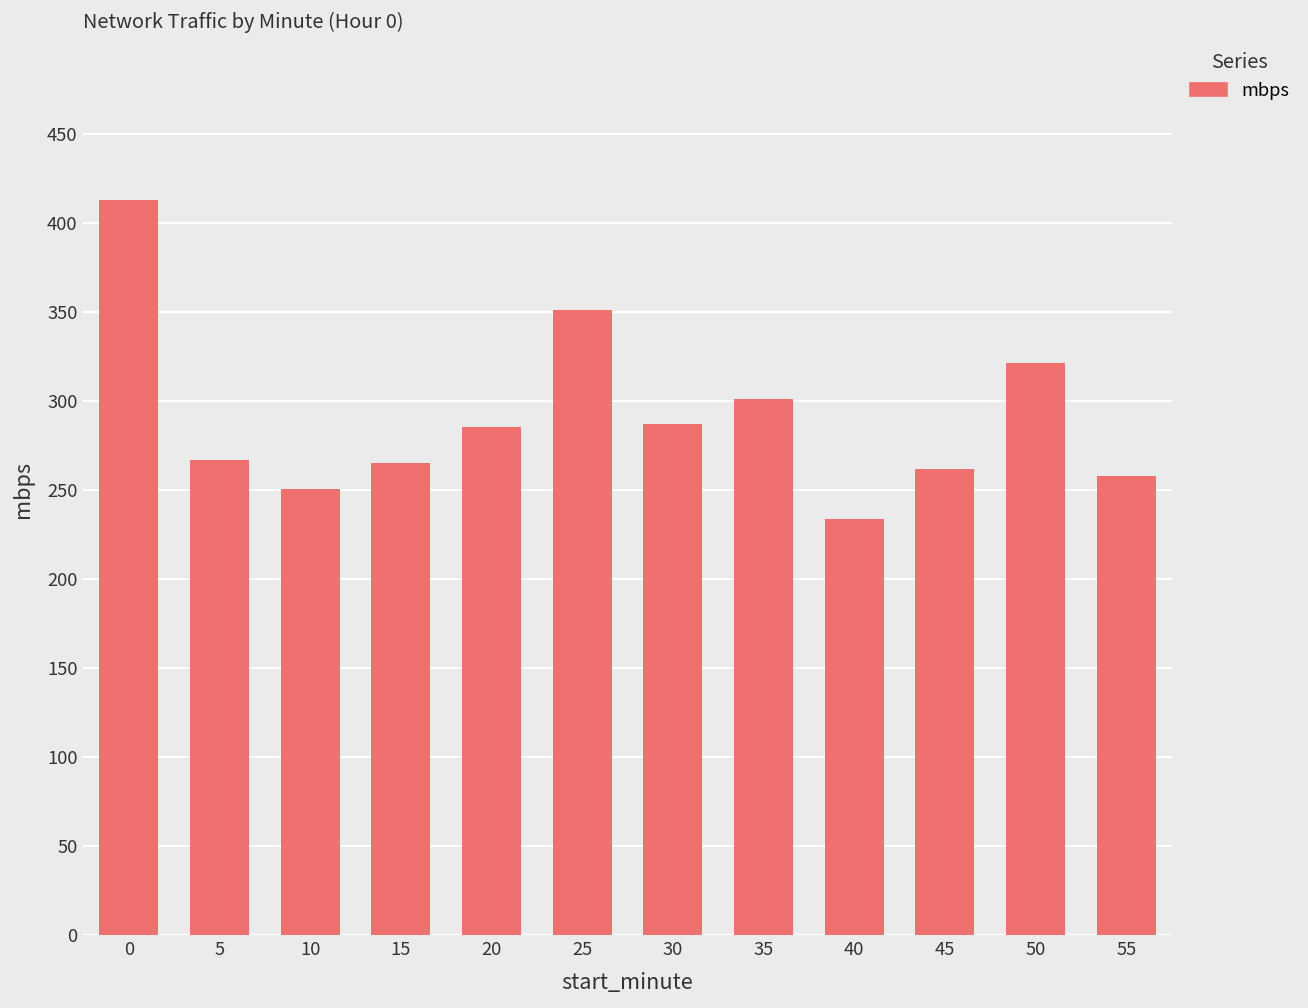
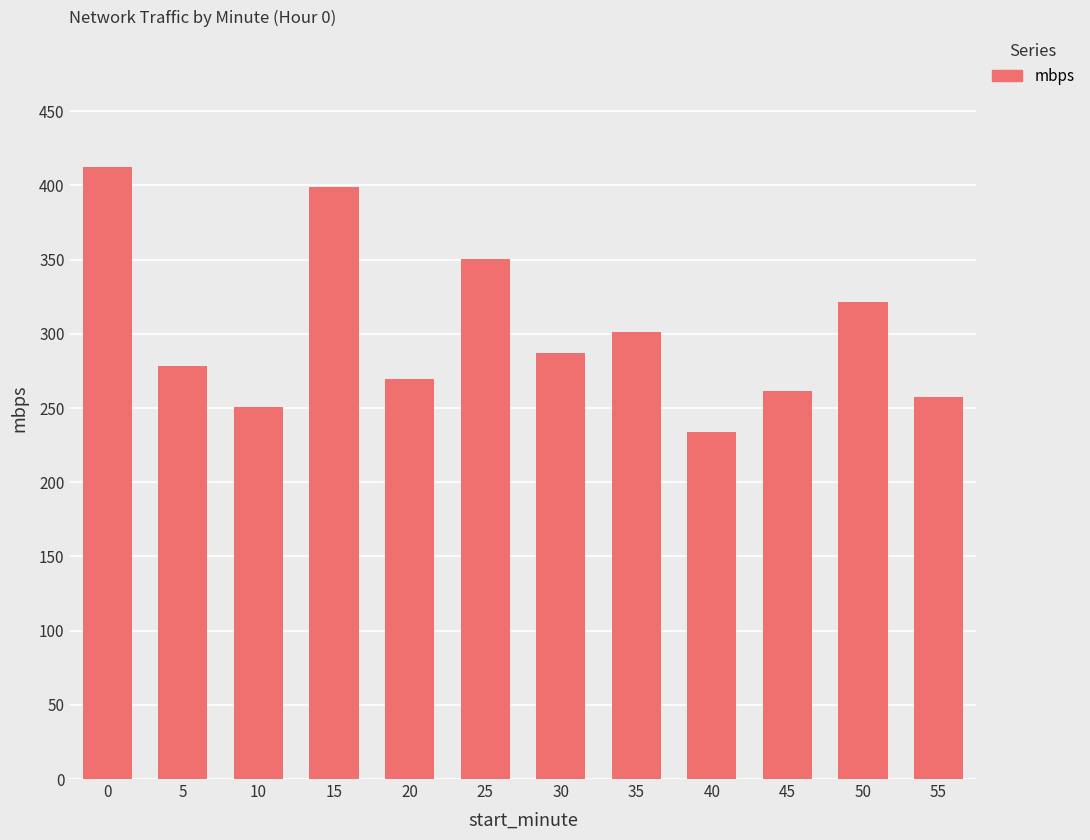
5: 267 -> 279
15: 265 -> 399
20: 285 -> 269
